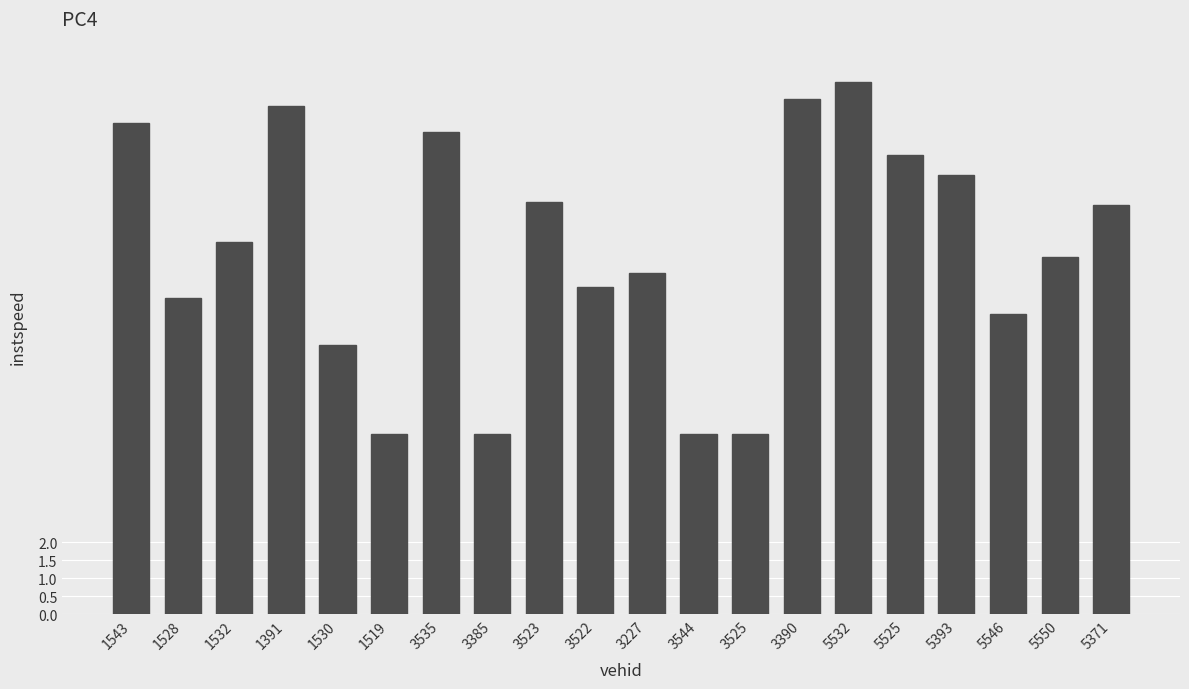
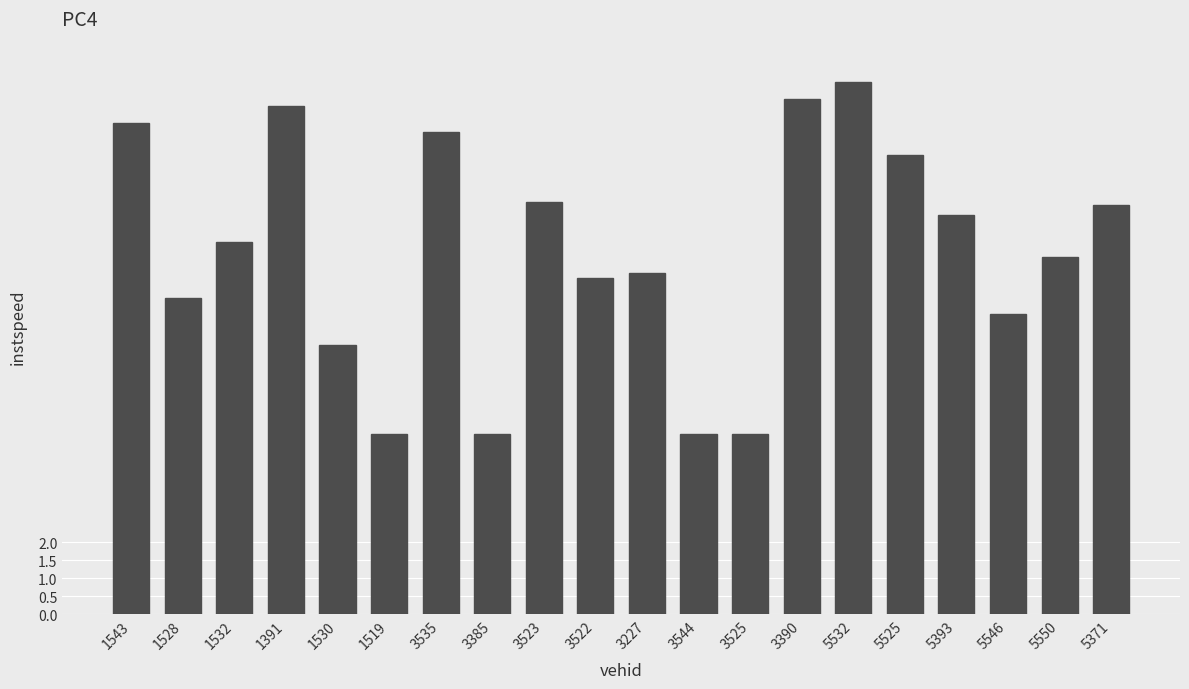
3522: 9.1 -> 9.3
5393: 12.2 -> 11.1
